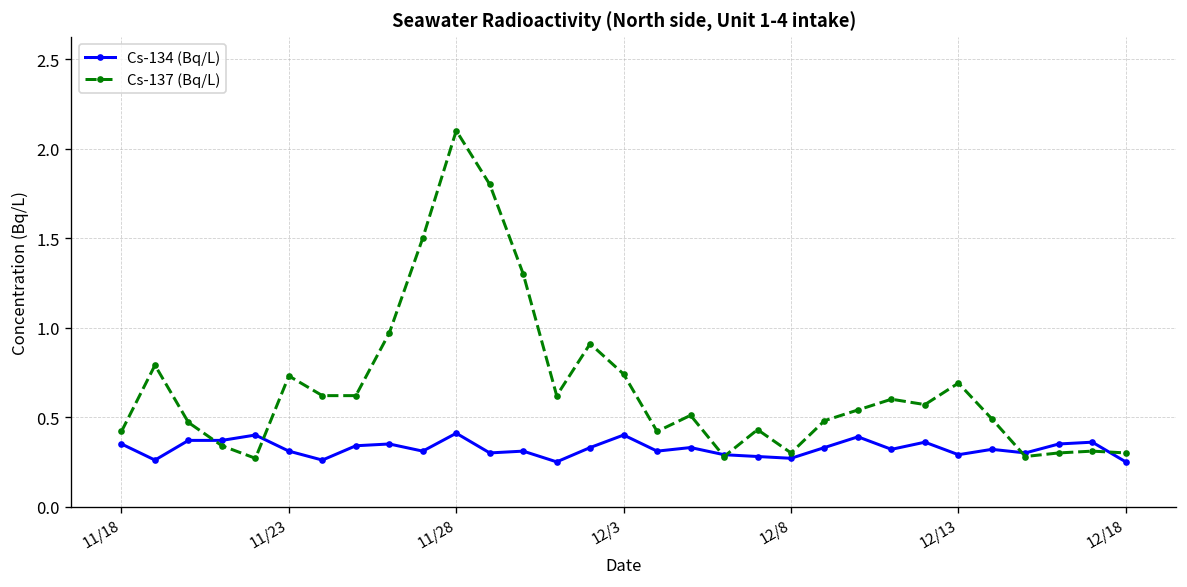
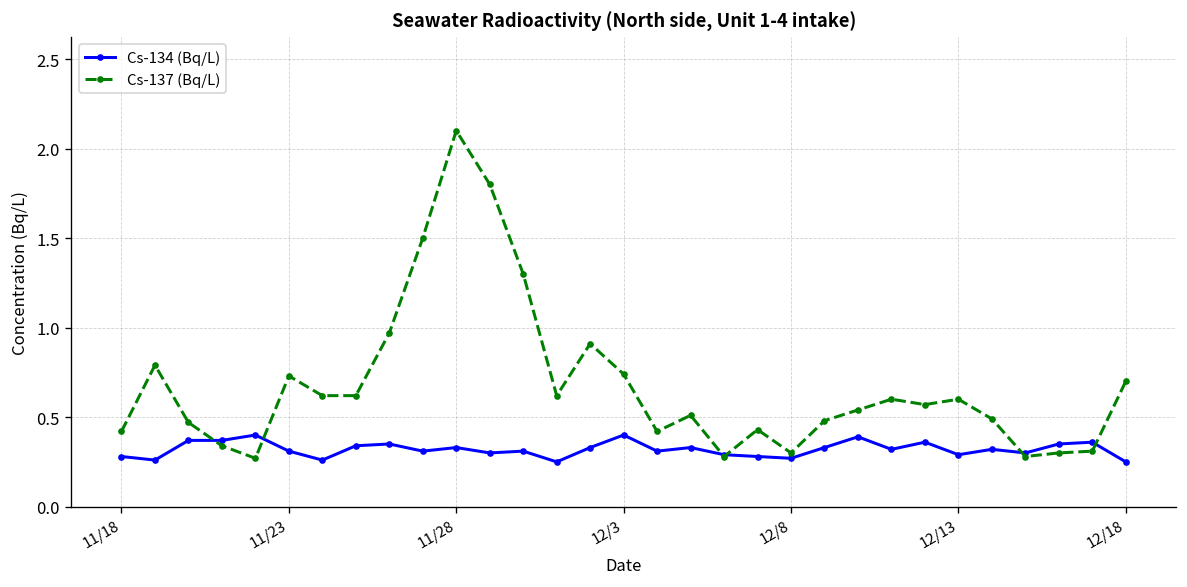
Cs-134 (Bq/L), 11/18: 0.35 -> 0.28
Cs-134 (Bq/L), 11/28: 0.41 -> 0.33
Cs-137 (Bq/L), 12/13: 0.69 -> 0.60
Cs-137 (Bq/L), 12/18: 0.3 -> 0.7
